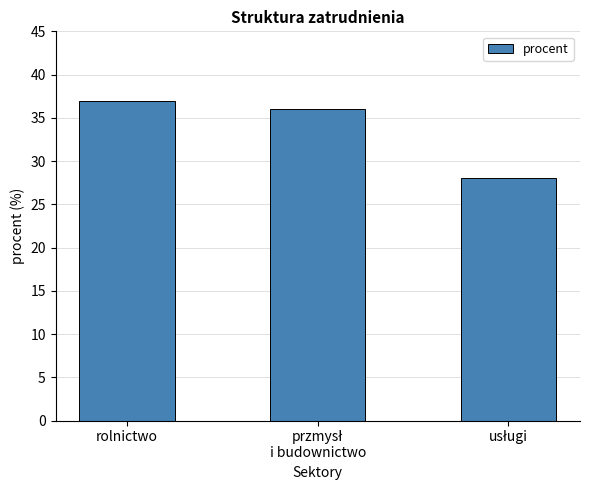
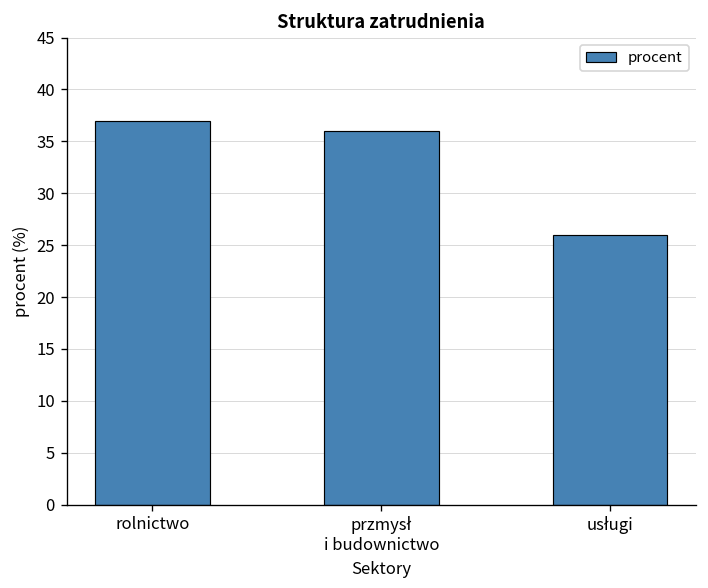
usługi: 28 -> 26
